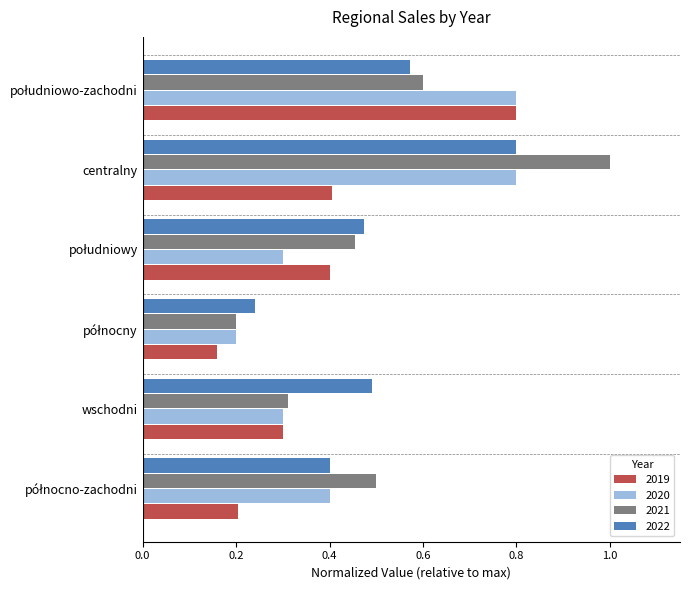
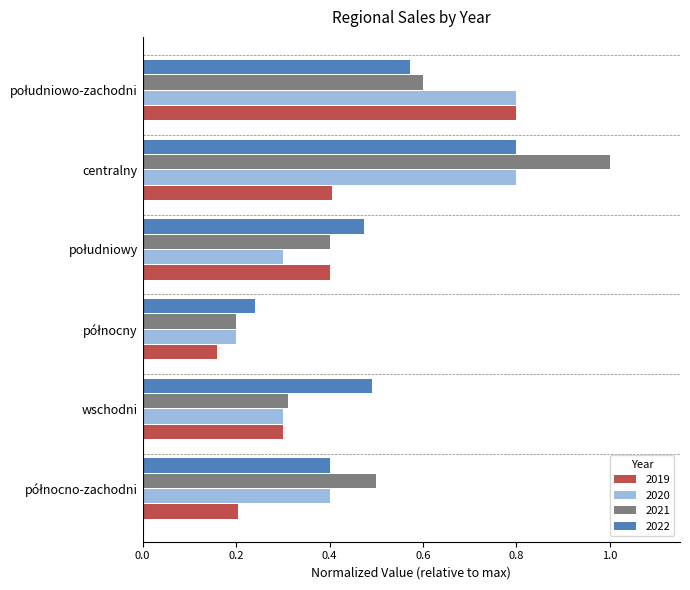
2021, południowy: 0.45 -> 0.40
